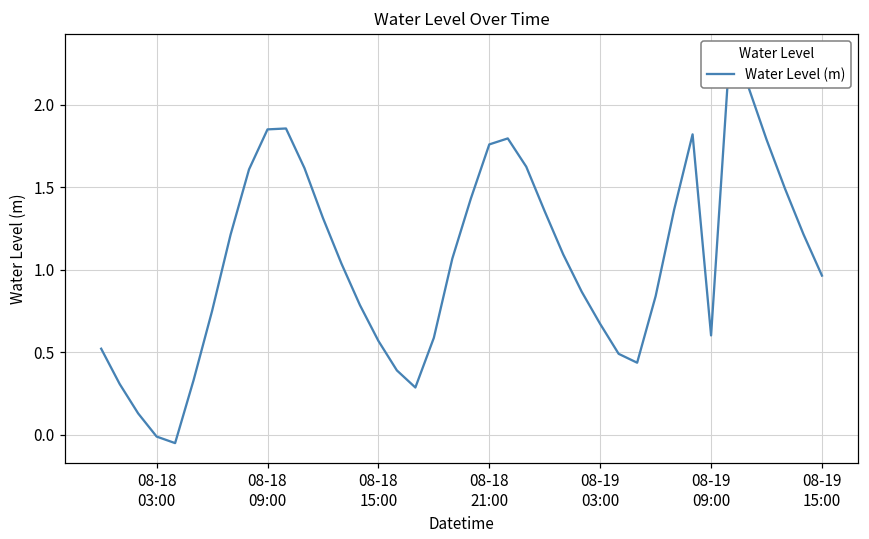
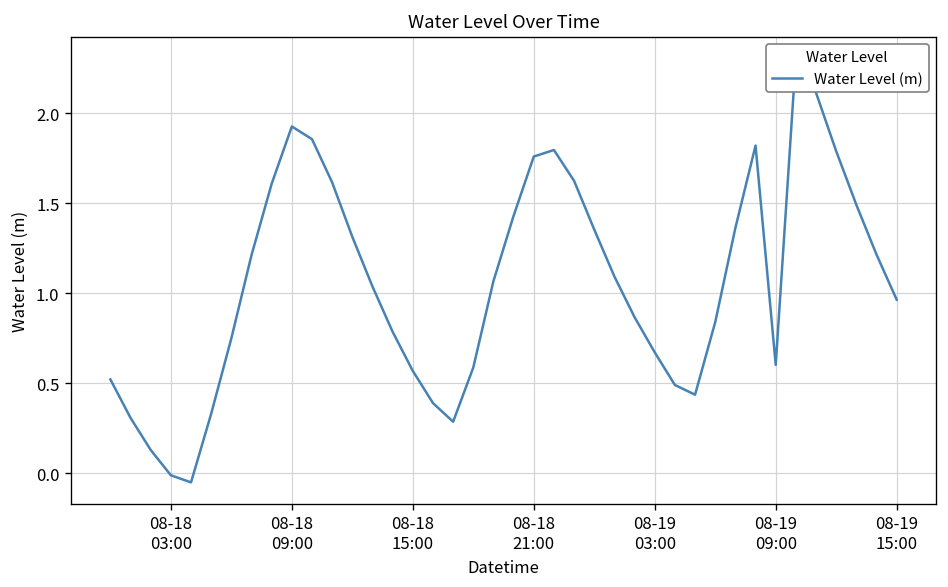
08-18 09:00: 1.85 -> 1.93
